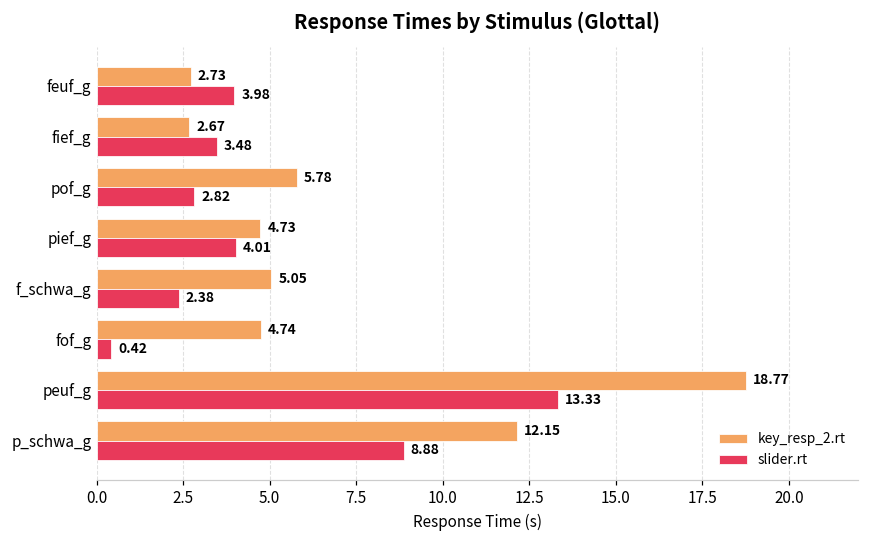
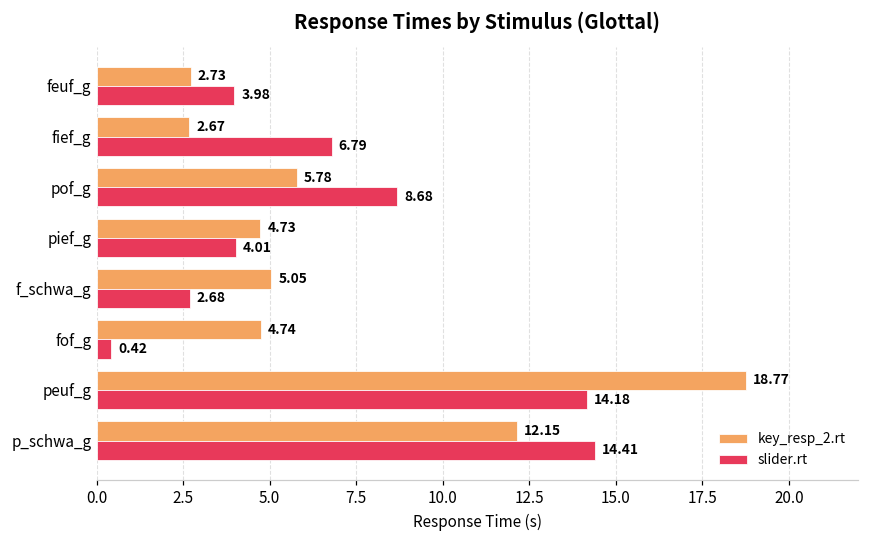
slider.rt, fief_g: 3.48 -> 6.79
slider.rt, pof_g: 2.82 -> 8.68
slider.rt, f_schwa_g: 2.38 -> 2.68
slider.rt, peuf_g: 13.33 -> 14.18
slider.rt, p_schwa_g: 8.88 -> 14.41
